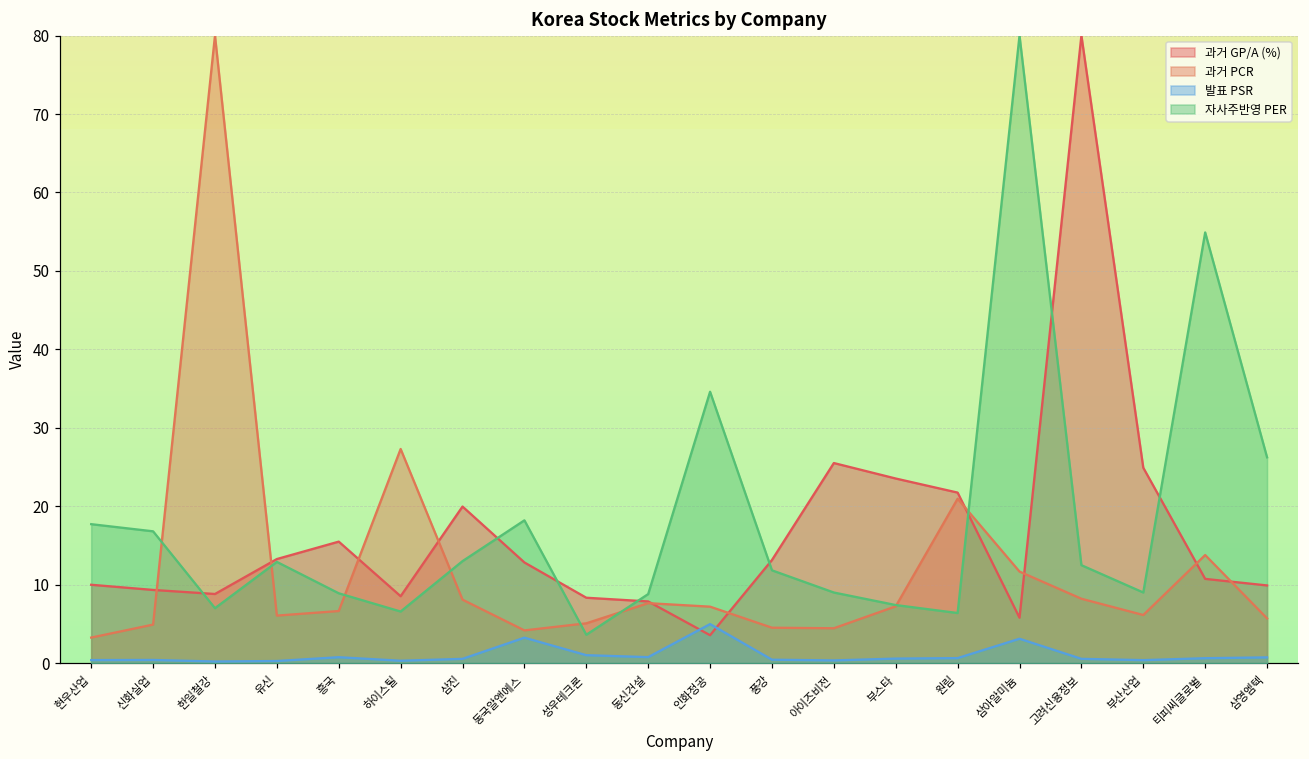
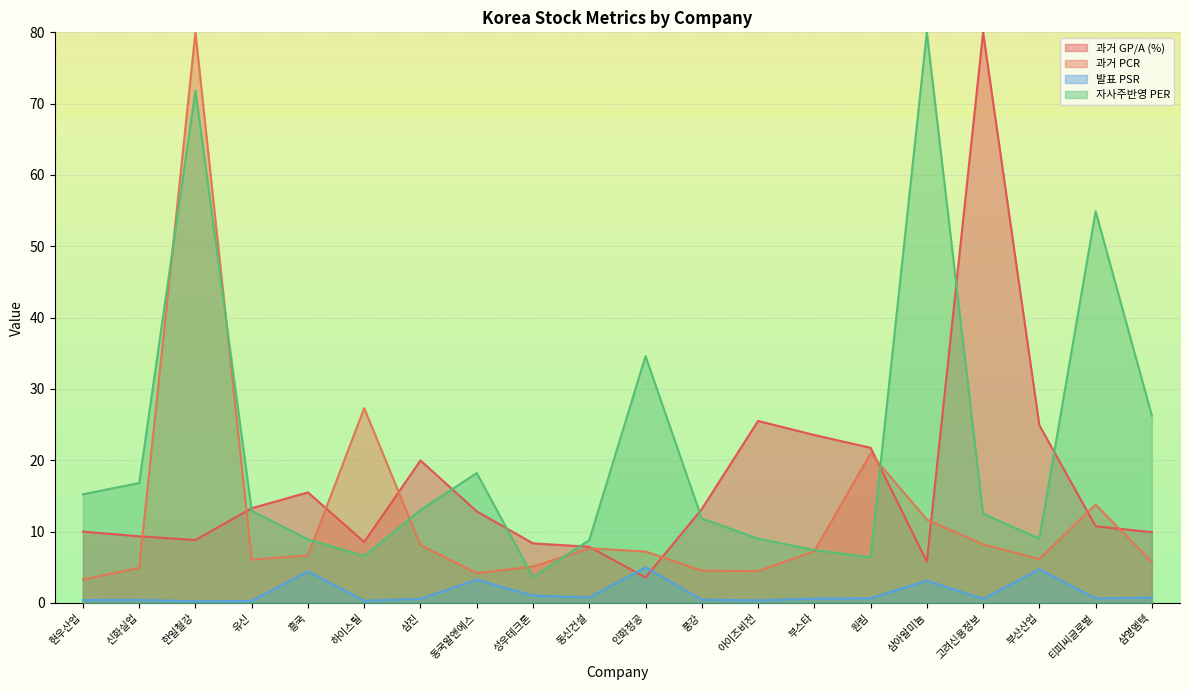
자사주반영 PER, 현우산업: 18 -> 15
자사주반영 PER, 한일철강: 7 -> 72
발표 PSR, 흥국: 1 -> 4
발표 PSR, 부산산업: 0 -> 5
